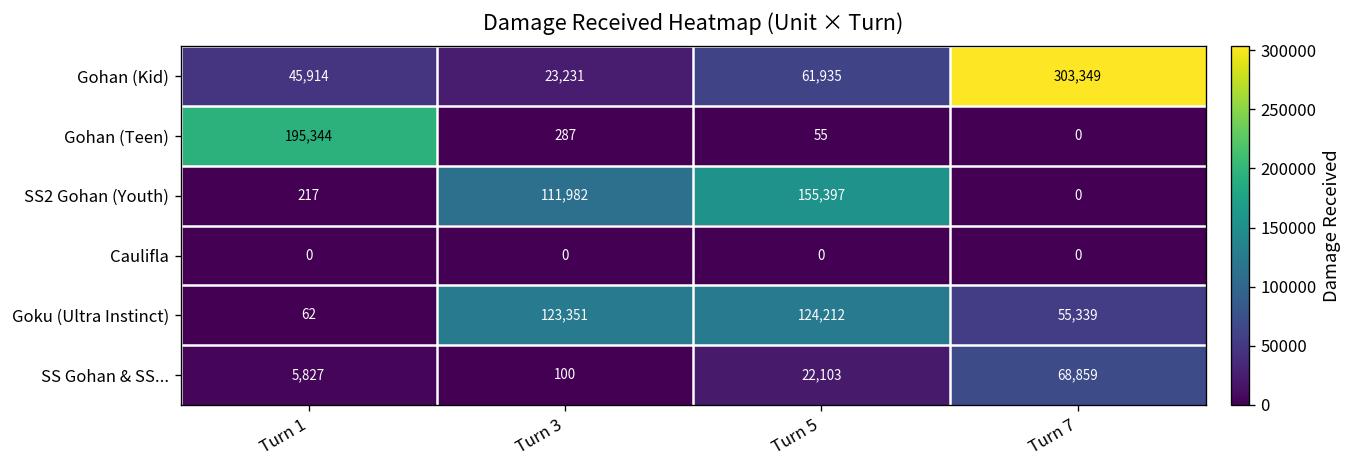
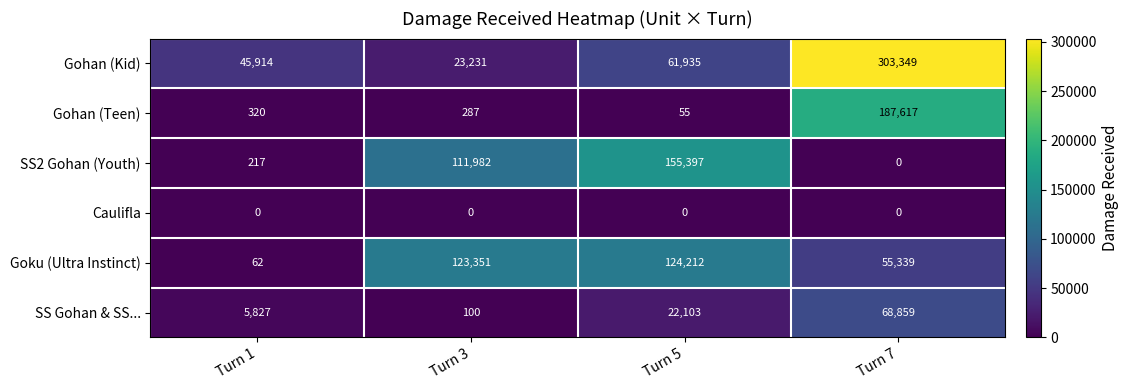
Gohan (Teen), Turn 1: 195,344 -> 320
Gohan (Teen), Turn 7: 0 -> 187,617
